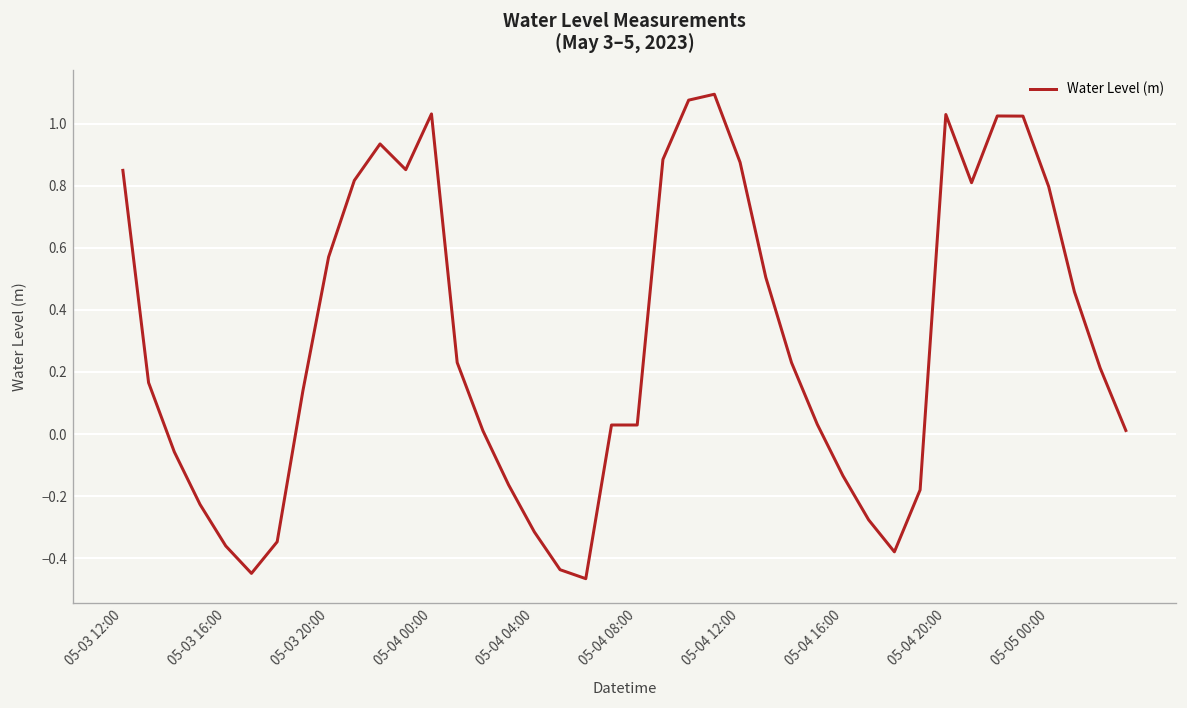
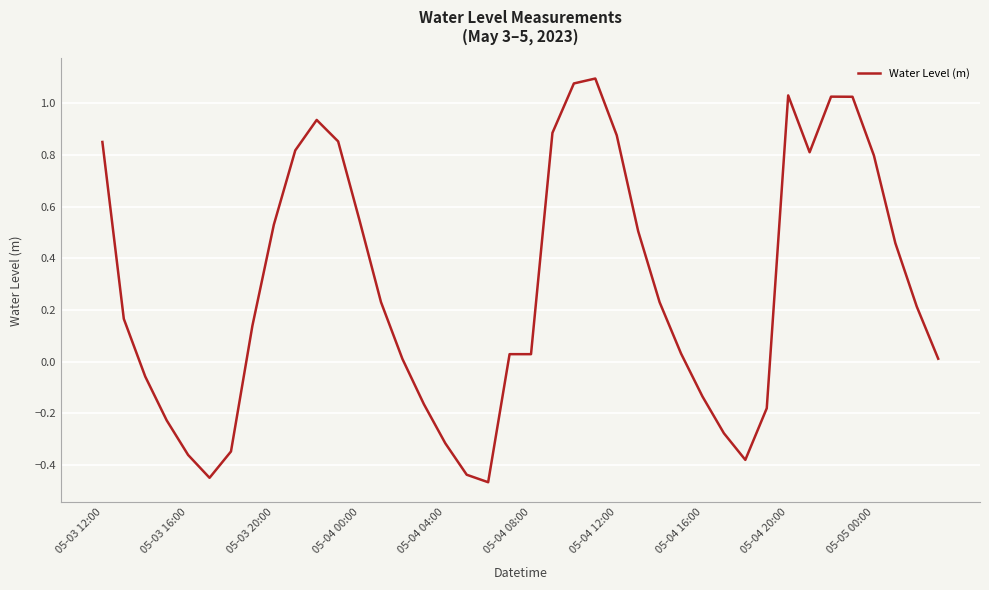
05-03 20:00: 0.57 -> 0.53
05-04 00:00: 1.03 -> 0.55
